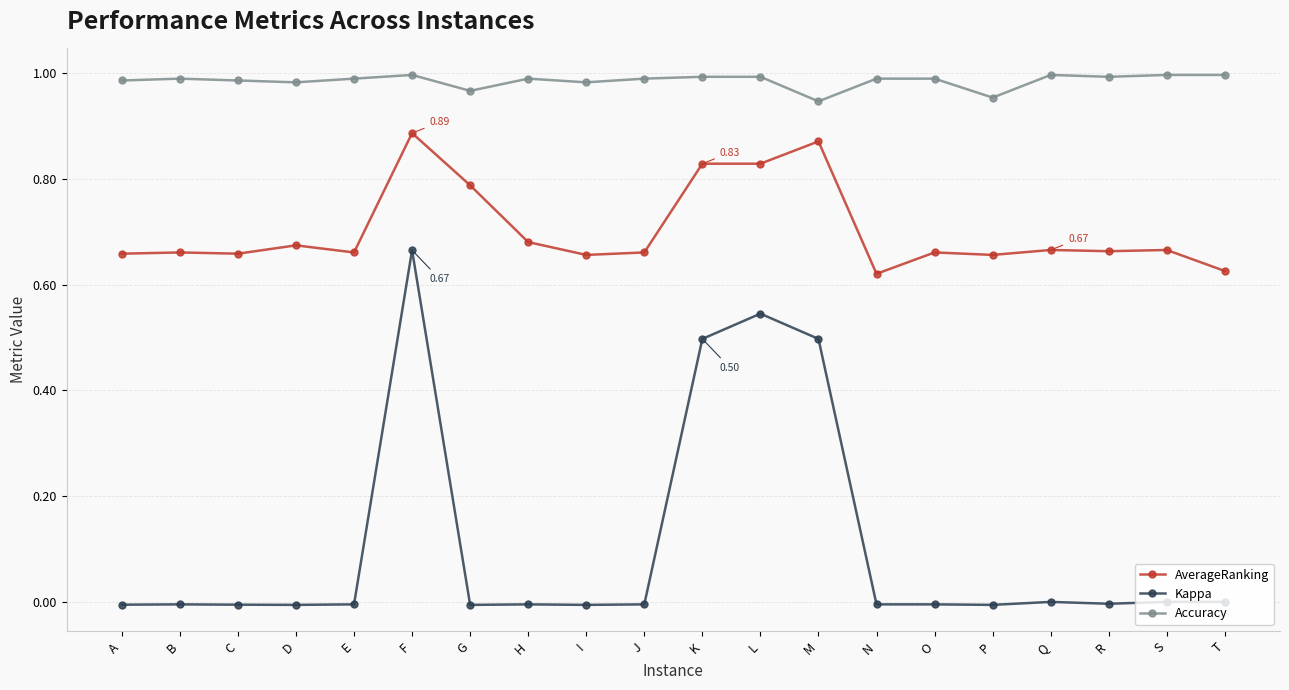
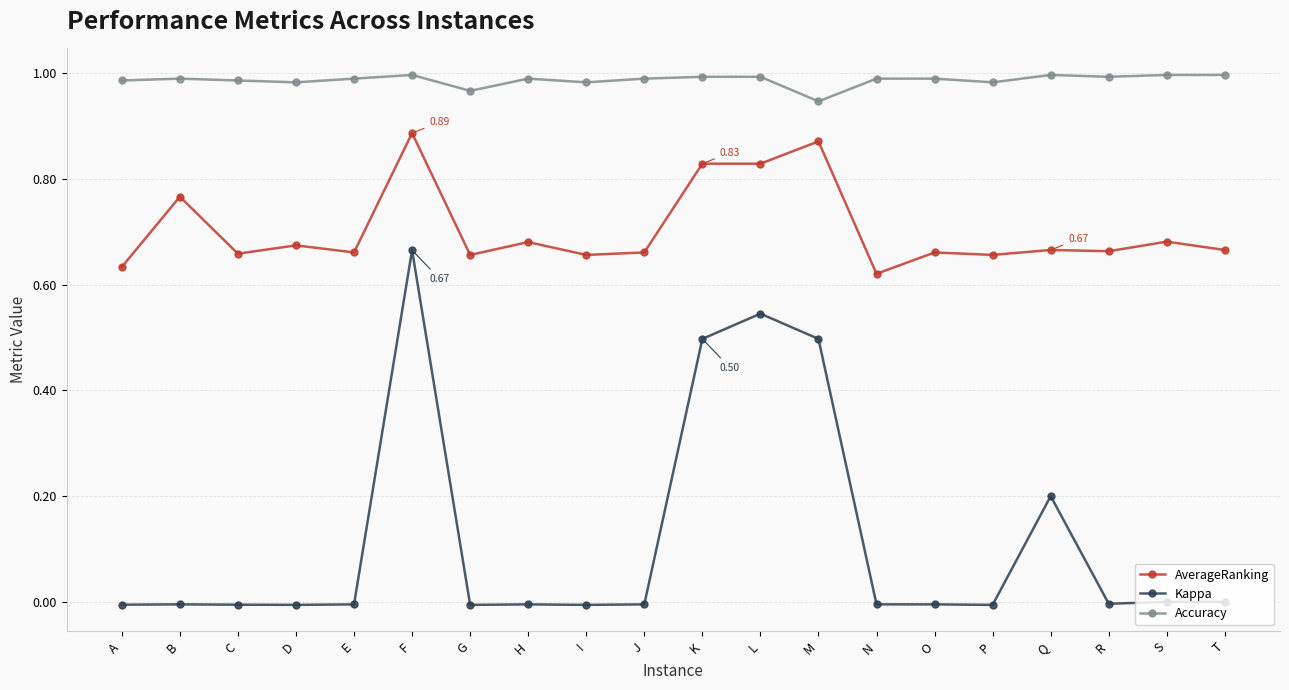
AverageRanking, A: 0.66 -> 0.63
AverageRanking, B: 0.66 -> 0.77
AverageRanking, G: 0.79 -> 0.66
Accuracy, P: 0.95 -> 0.98
Kappa, Q: 0.0 -> 0.2
AverageRanking, S: 0.67 -> 0.68
AverageRanking, T: 0.63 -> 0.67
